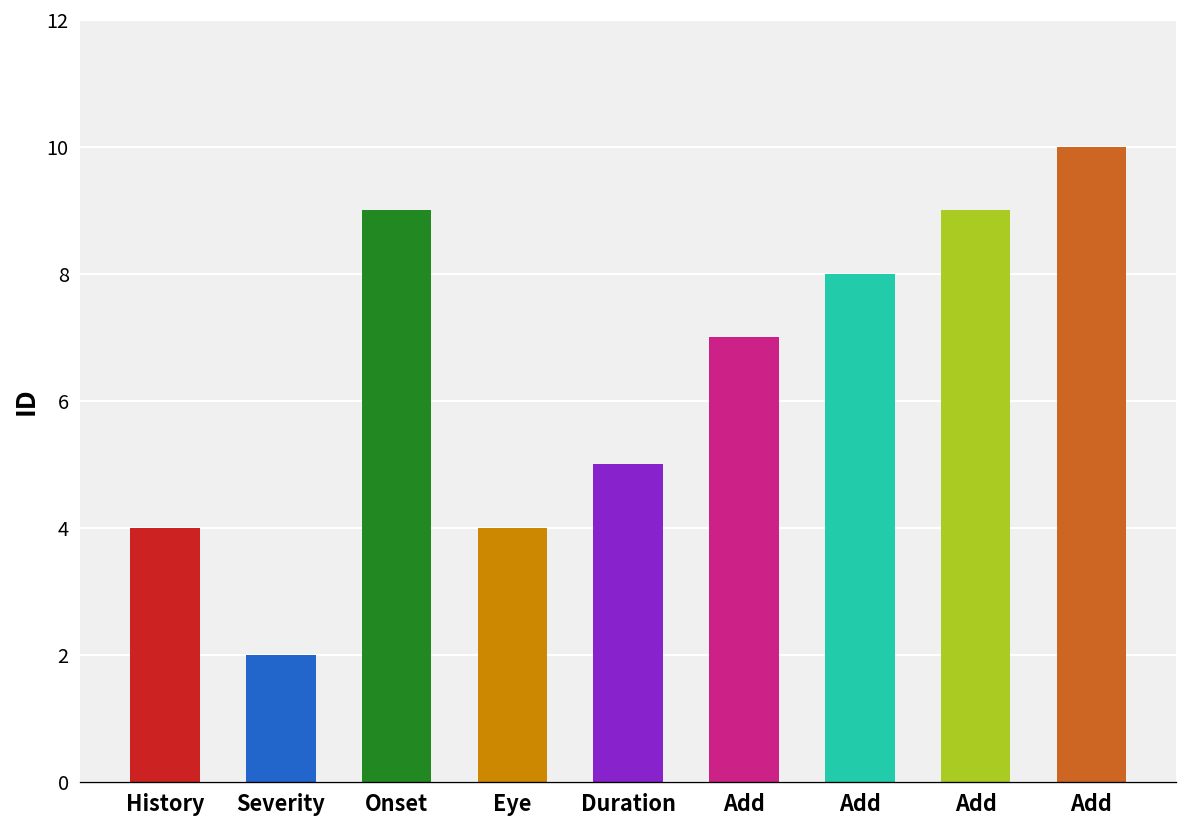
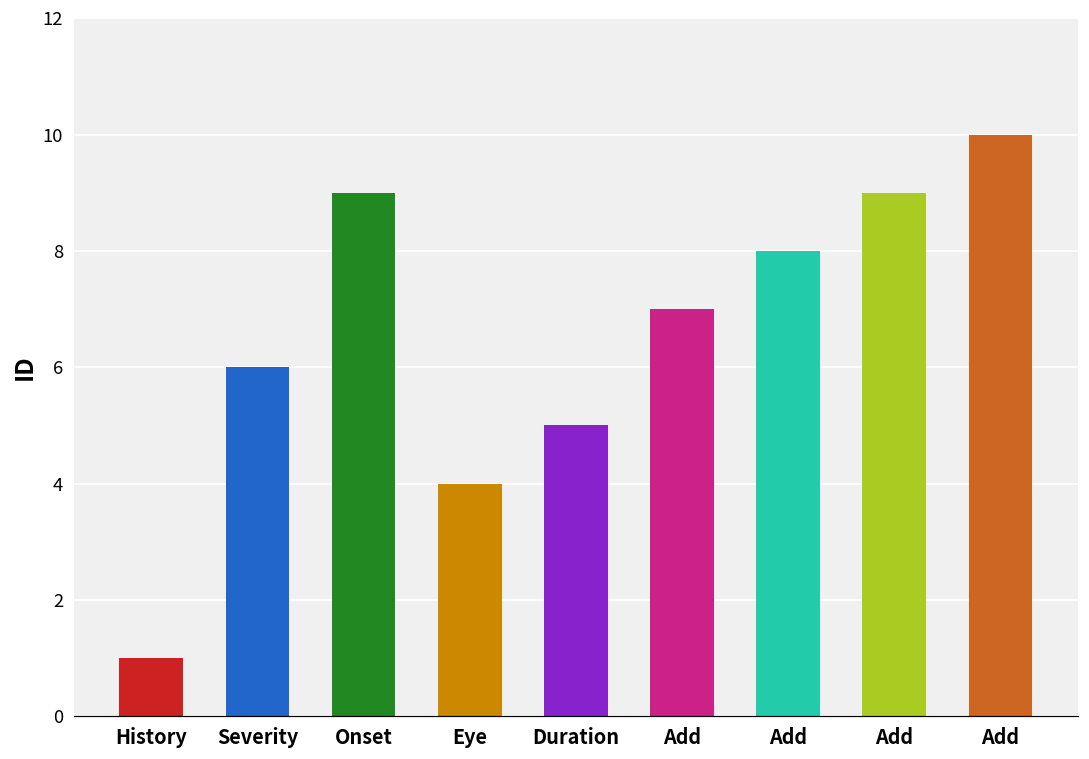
History: 4 -> 1
Severity: 2 -> 6
